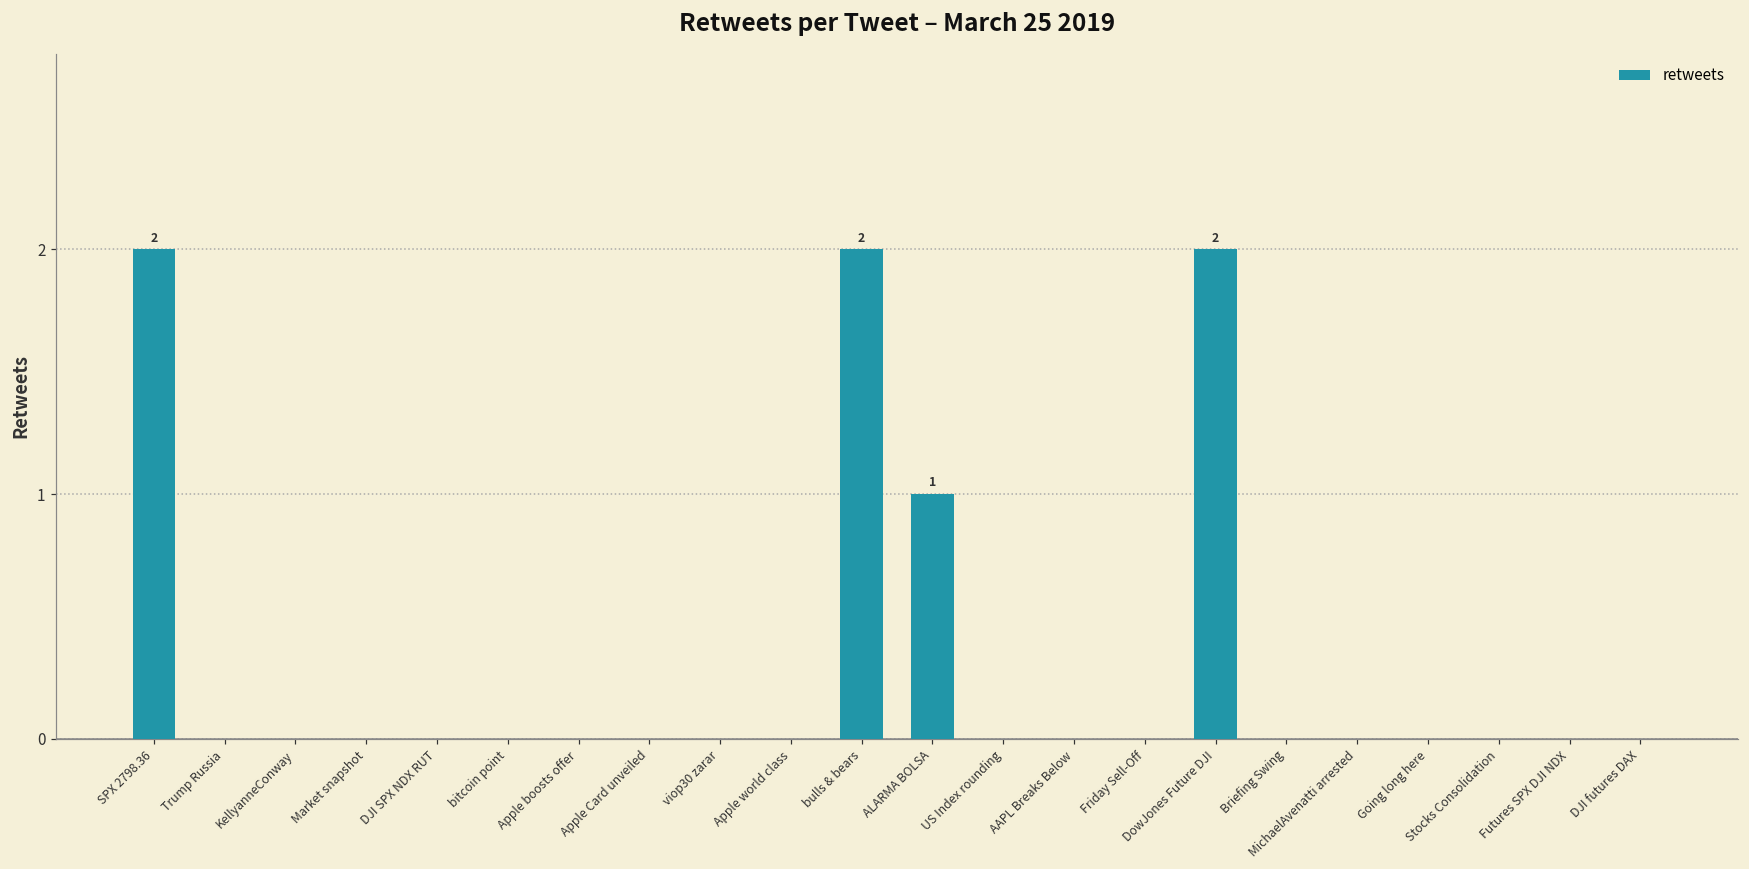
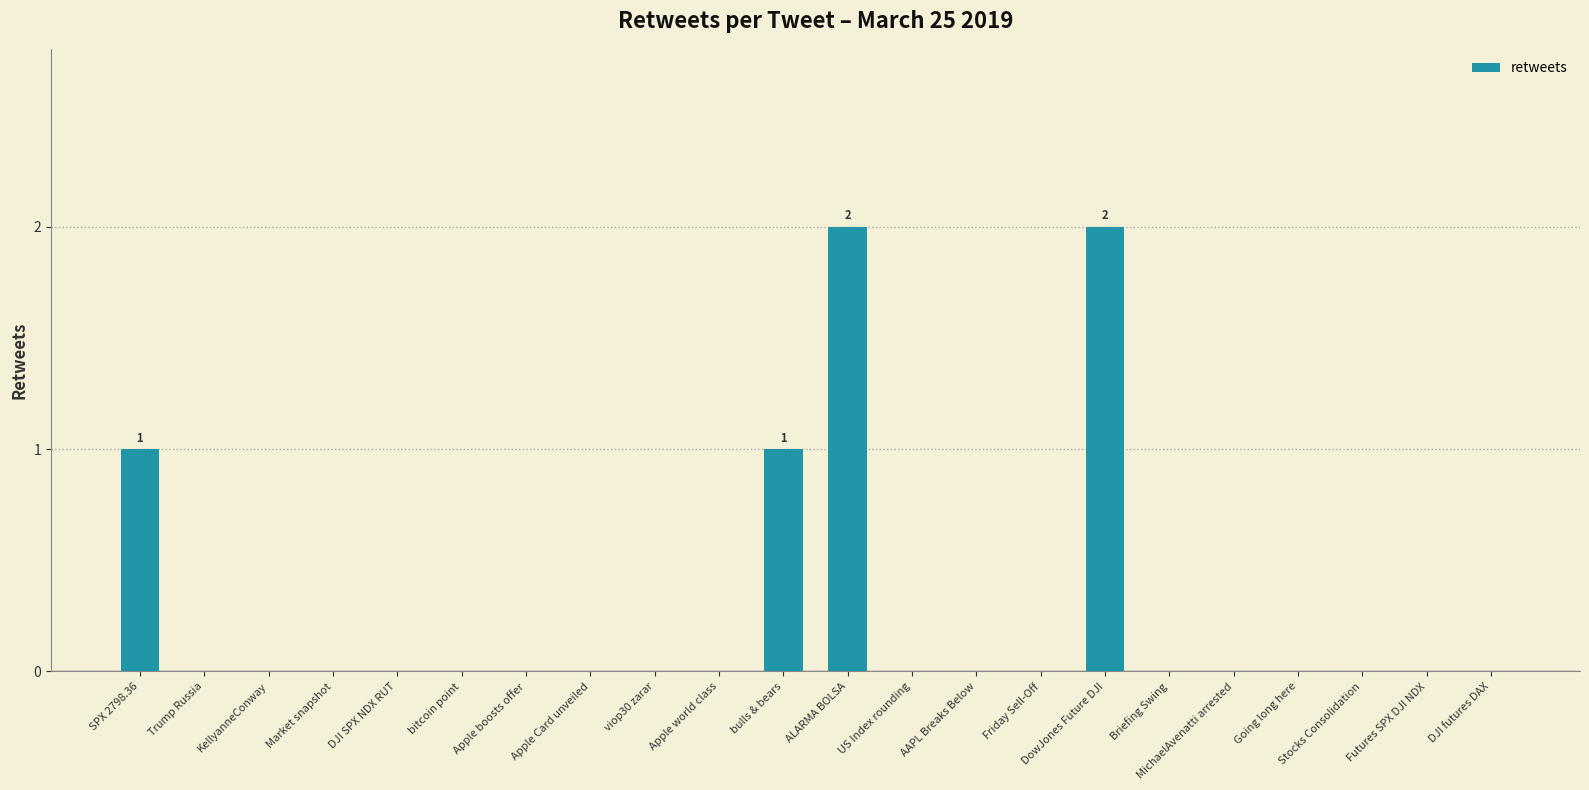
SPX 2798.36: 2 -> 1
bulls & bears: 2 -> 1
ALARMA BOLSA: 1 -> 2
